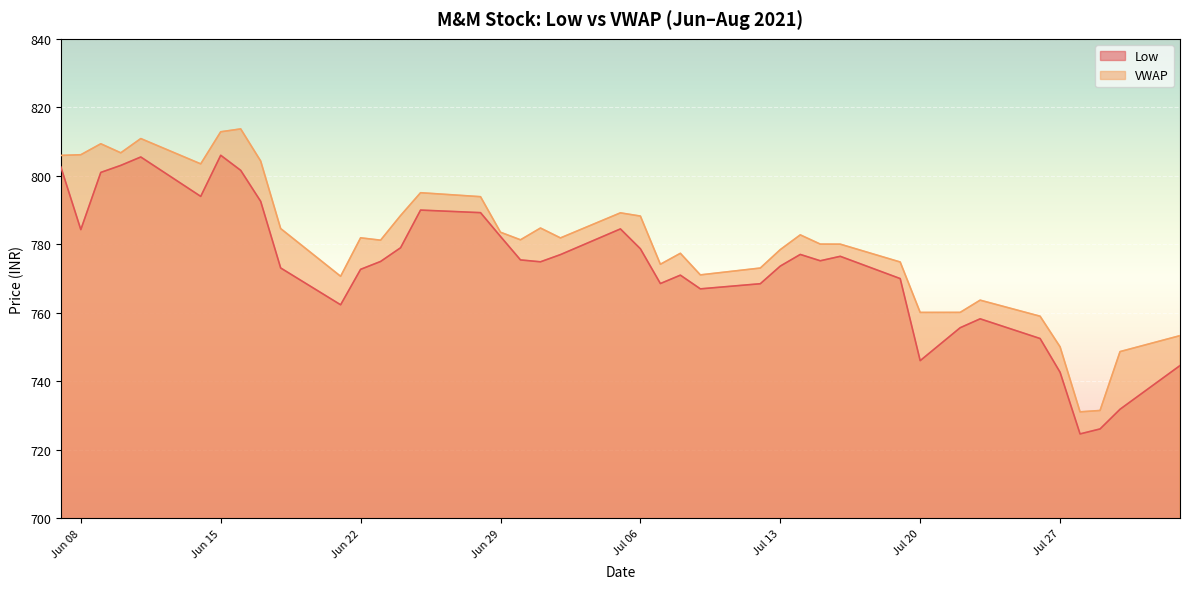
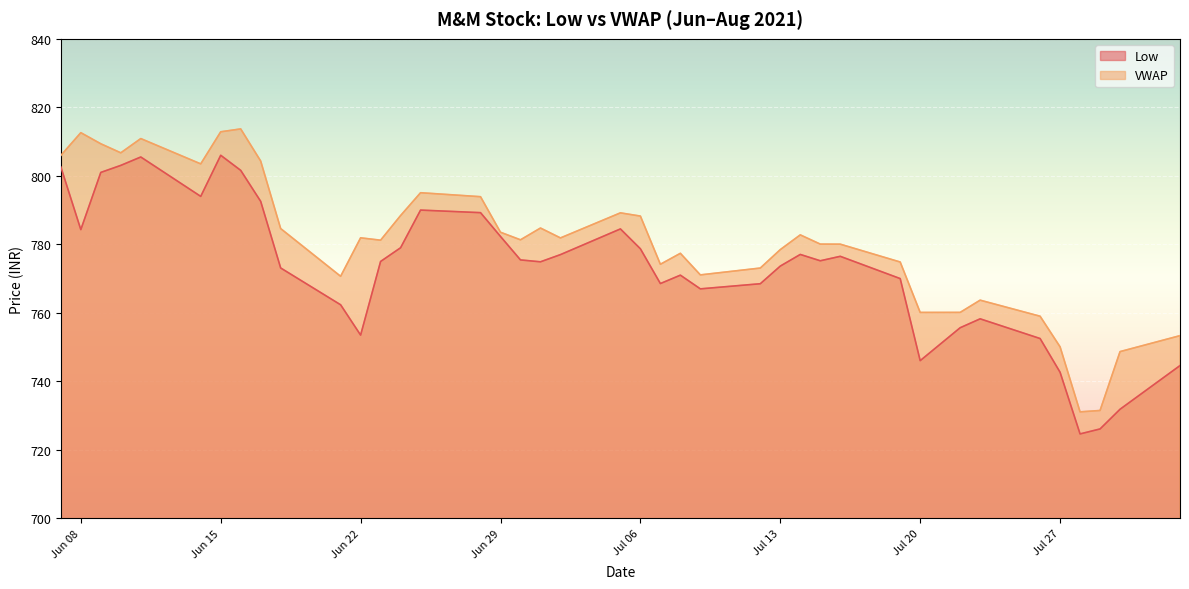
VWAP, Jun 08: 806 -> 813
Low, Jun 22: 773 -> 754
